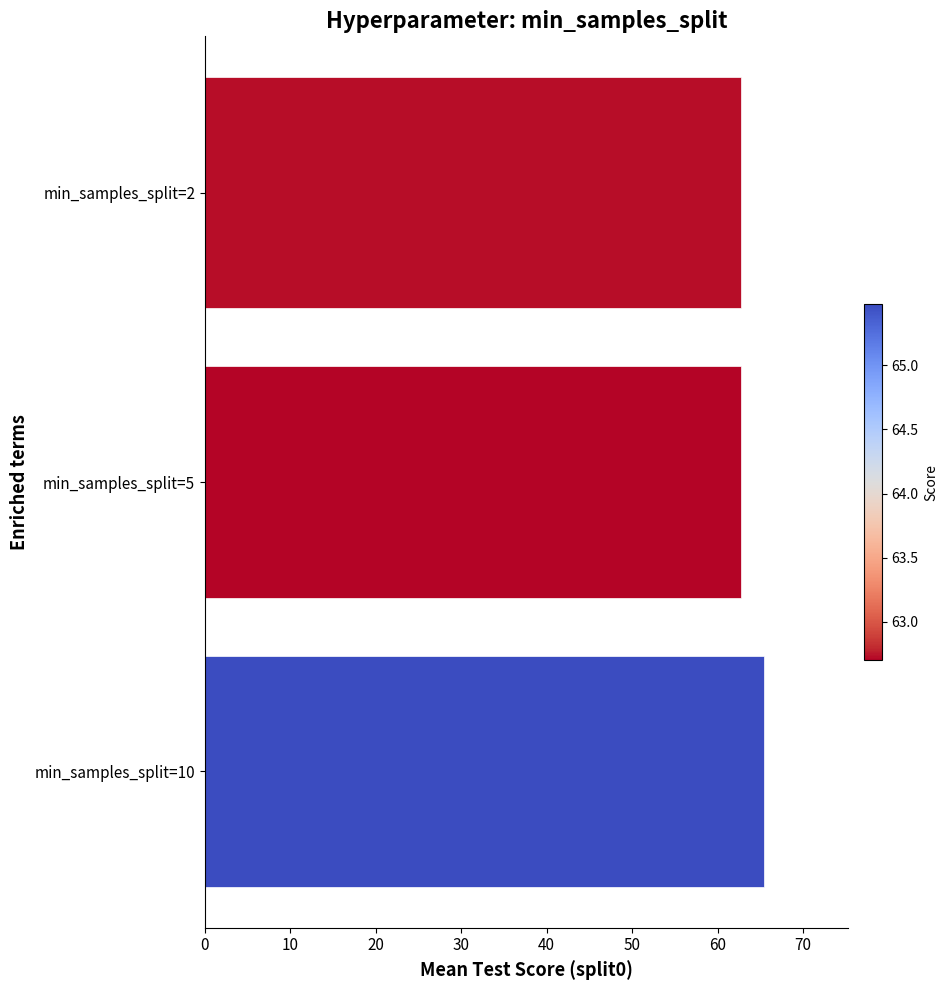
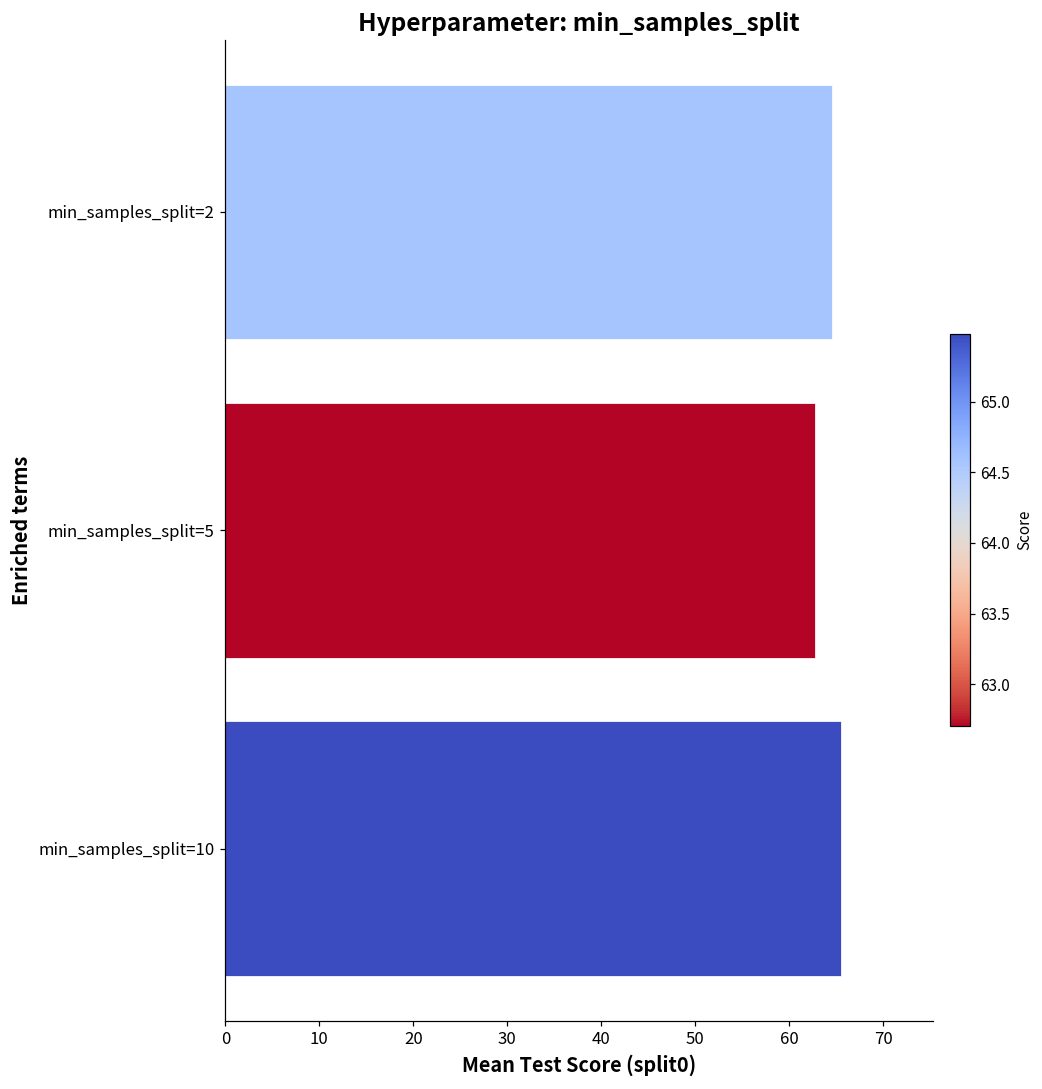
min_samples_split=2: 63 -> 65
